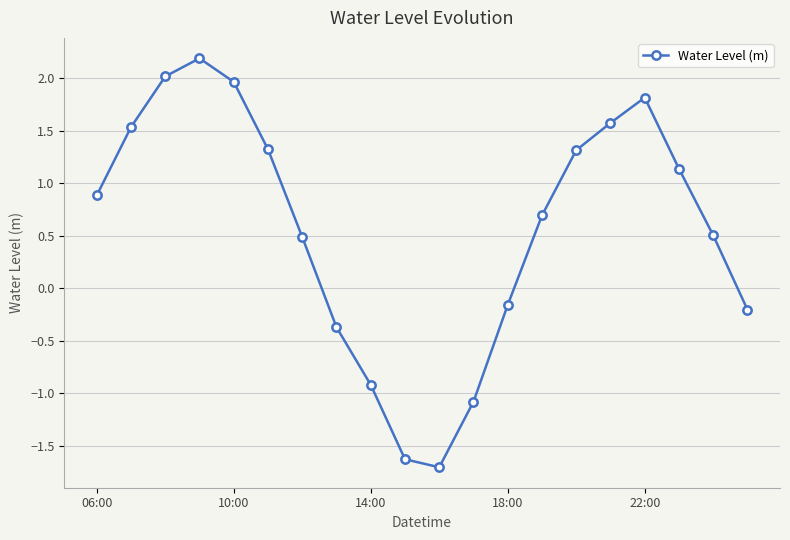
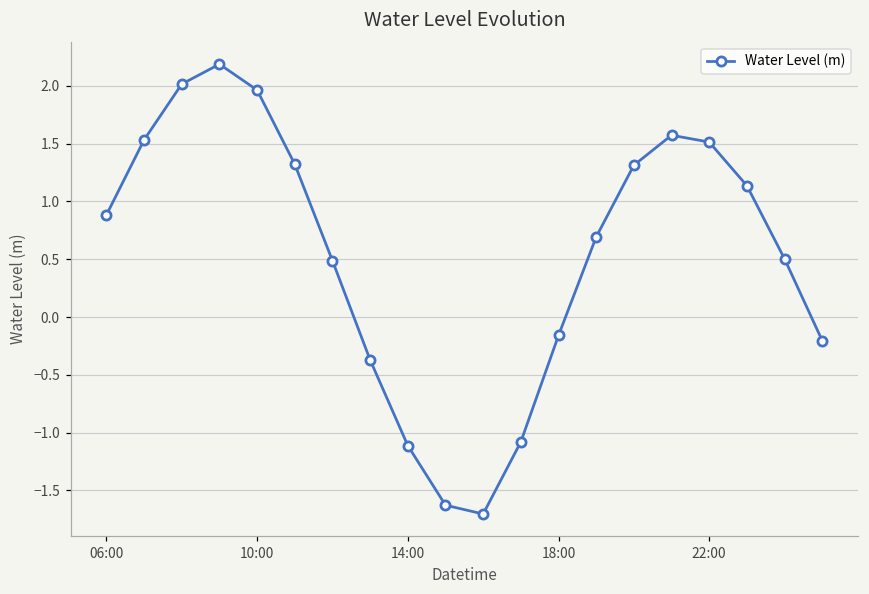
14:00: -0.92 -> -1.11
22:00: 1.81 -> 1.51
